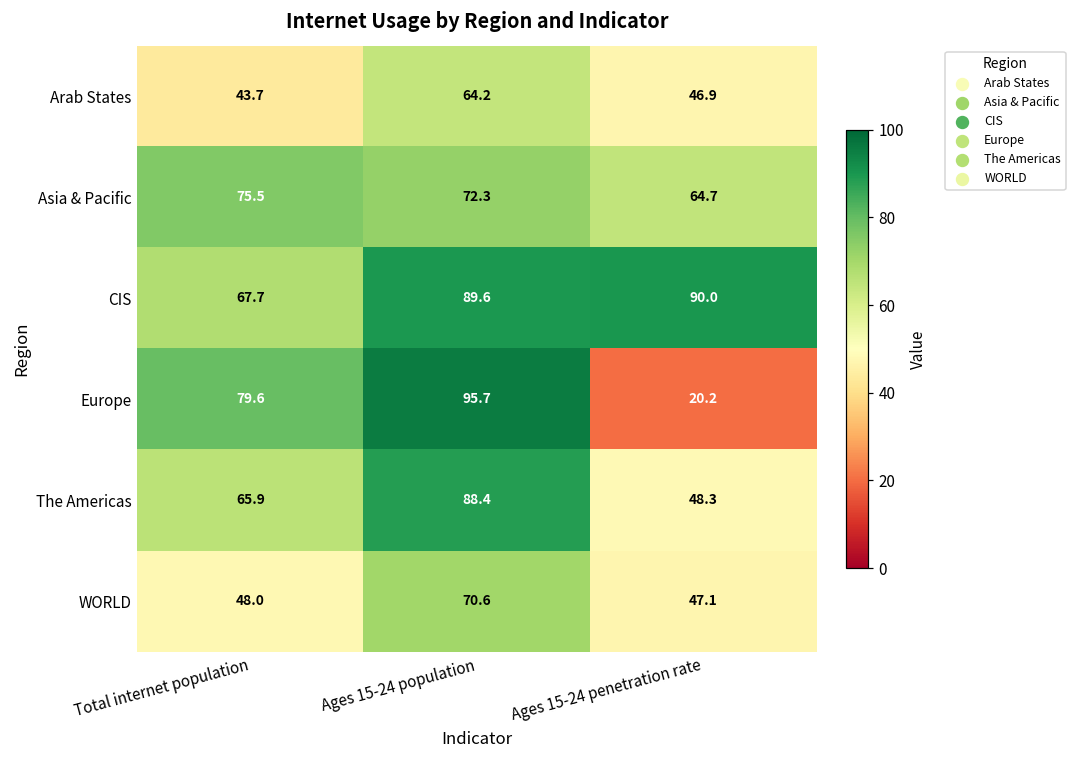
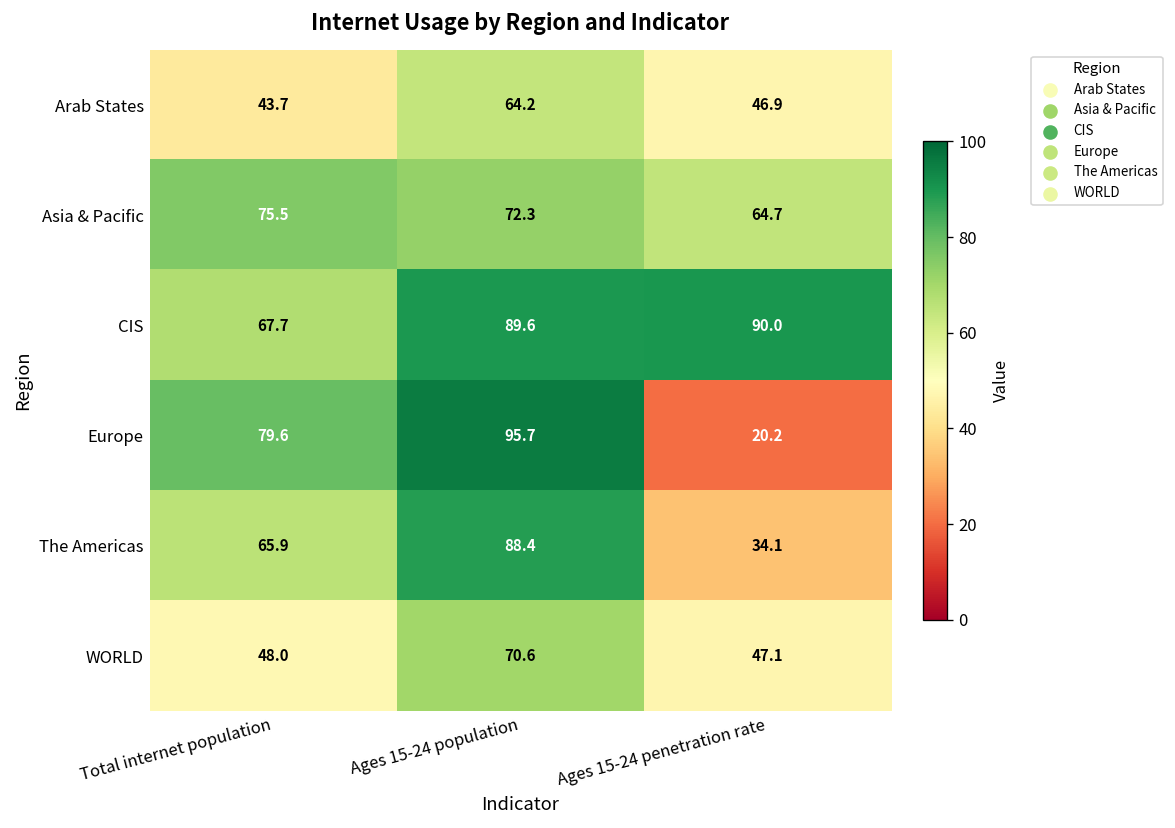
The Americas, Ages 15-24 penetration rate: 48.3 -> 34.1
